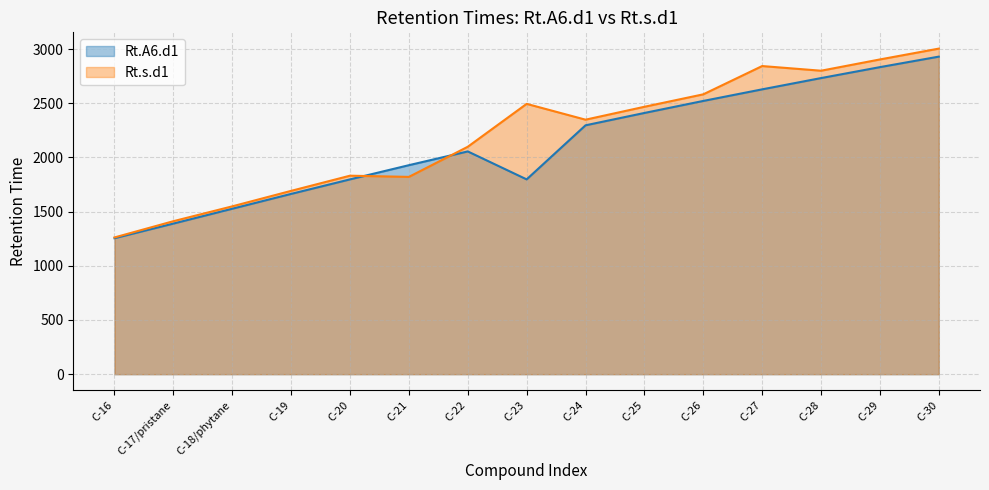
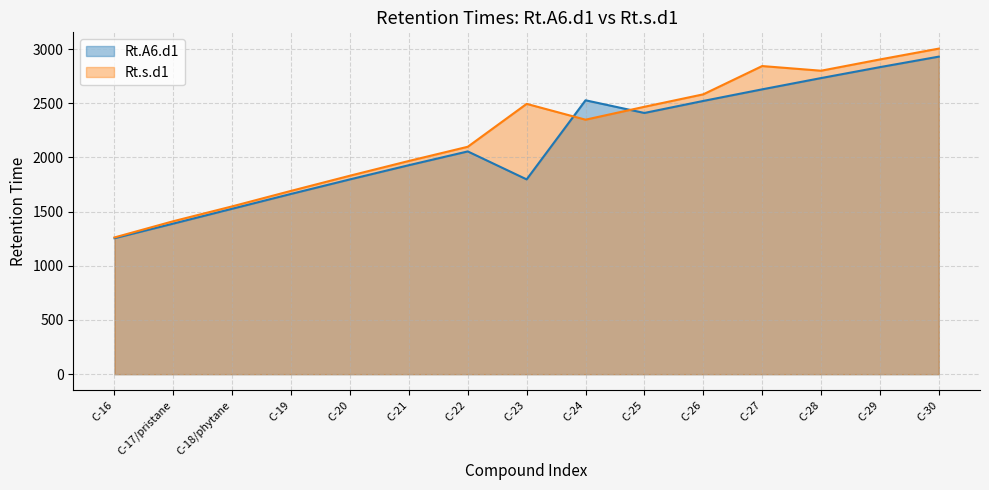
Rt.s.d1, C-21: 1820 -> 1970
Rt.A6.d1, C-24: 2300 -> 2530
